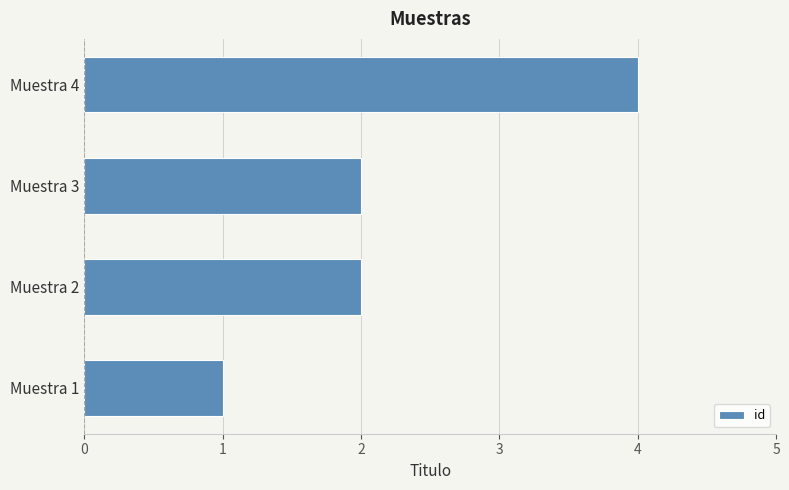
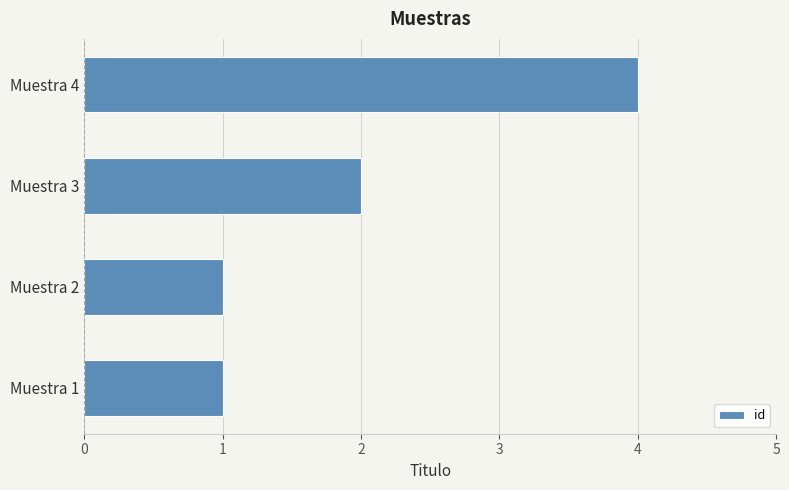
Muestra 2: 2 -> 1
